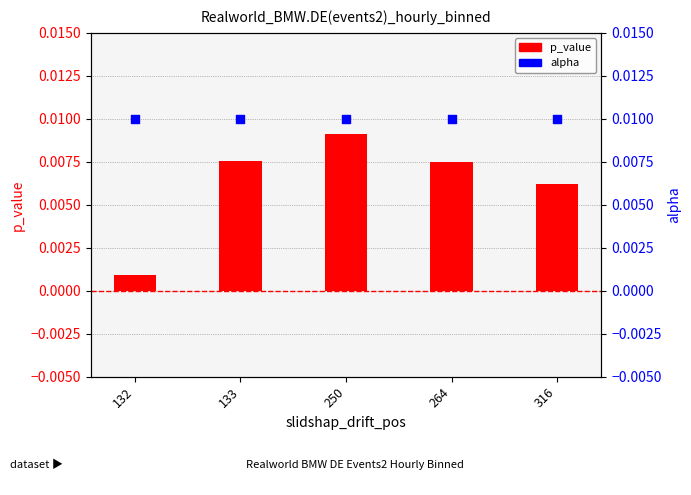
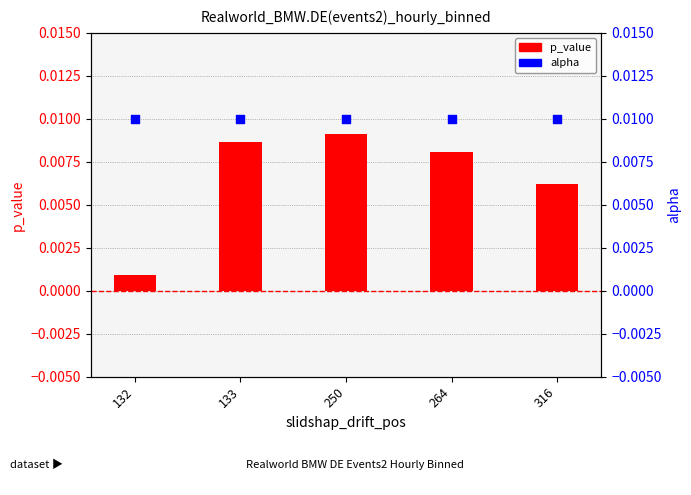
p_value, 133: 0.0076 -> 0.0087
p_value, 264: 0.0075 -> 0.0081
